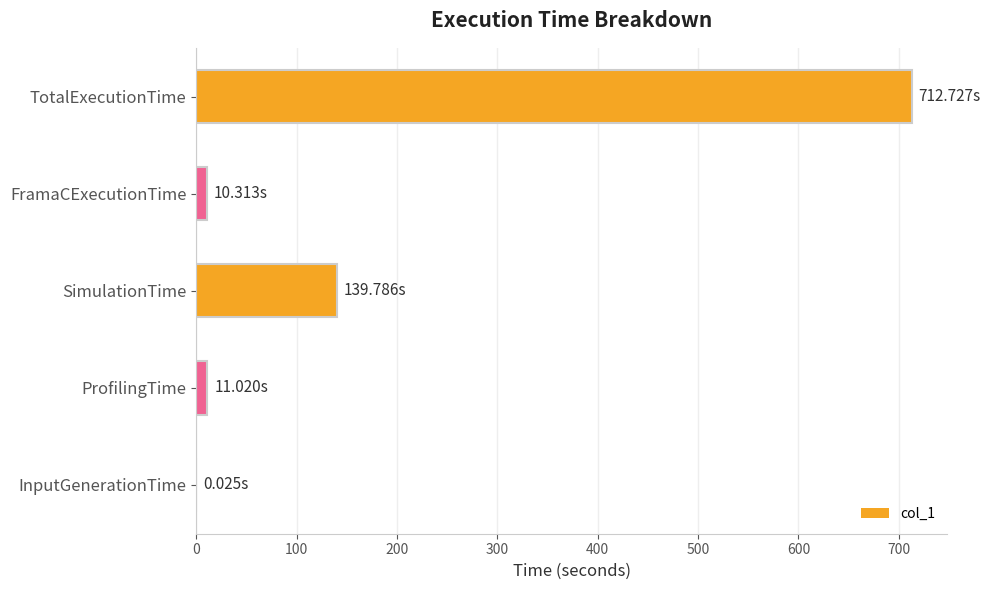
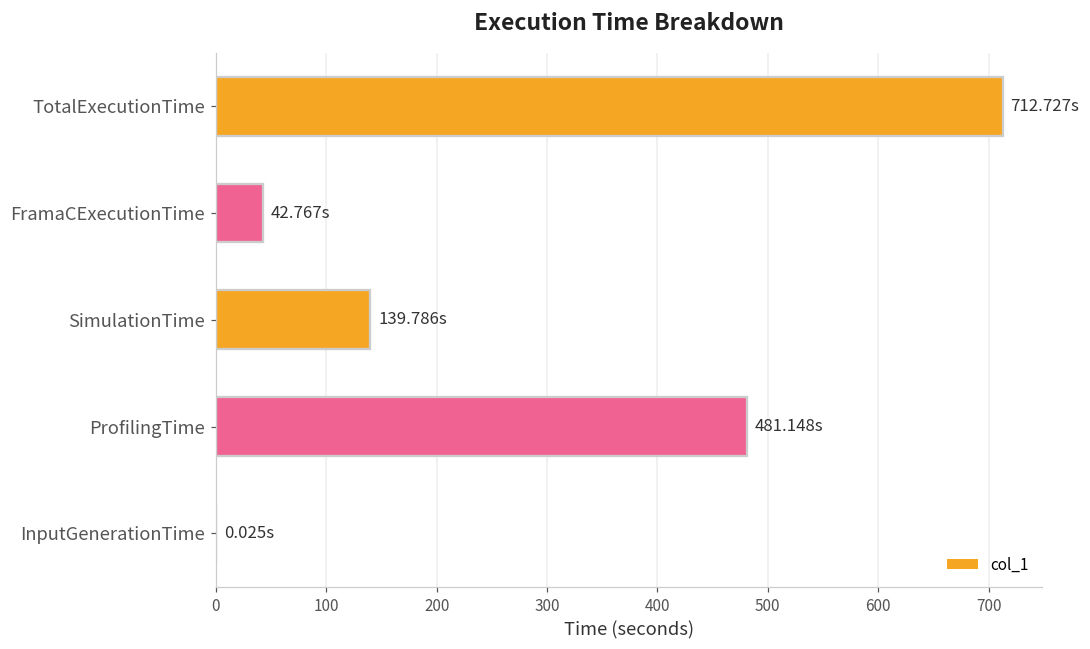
FramaCExecutionTime: 10.313s -> 42.767s
ProfilingTime: 11.020s -> 481.148s
